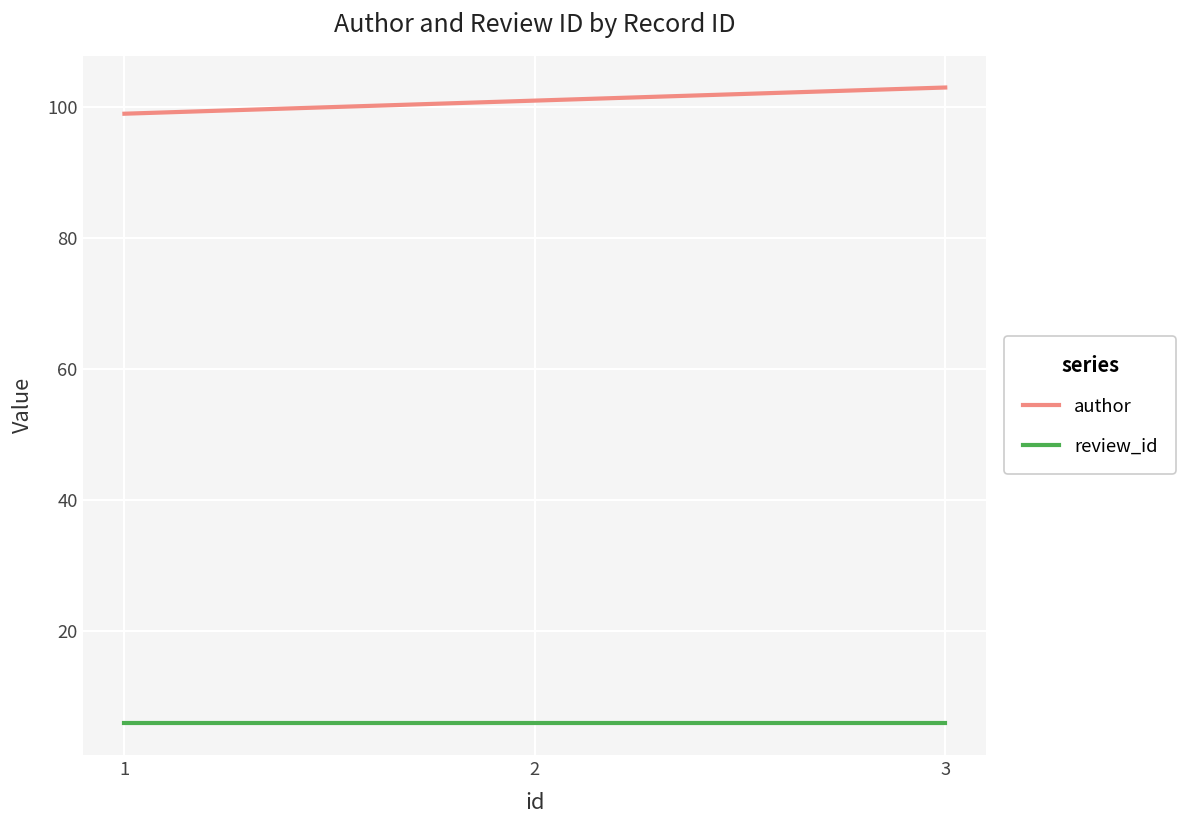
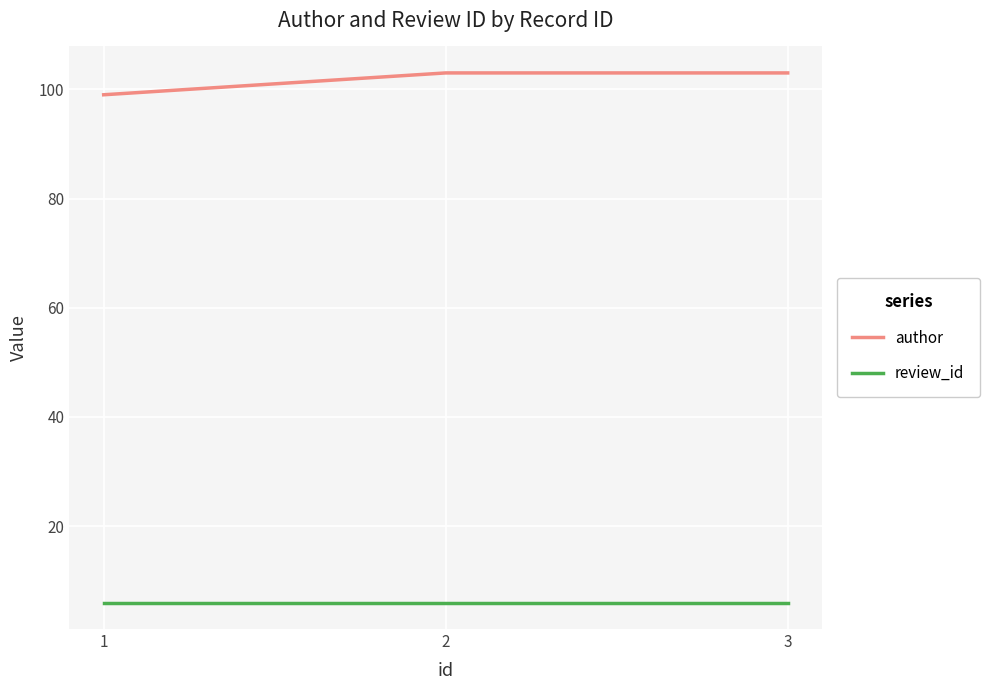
author, 2: 101 -> 103
